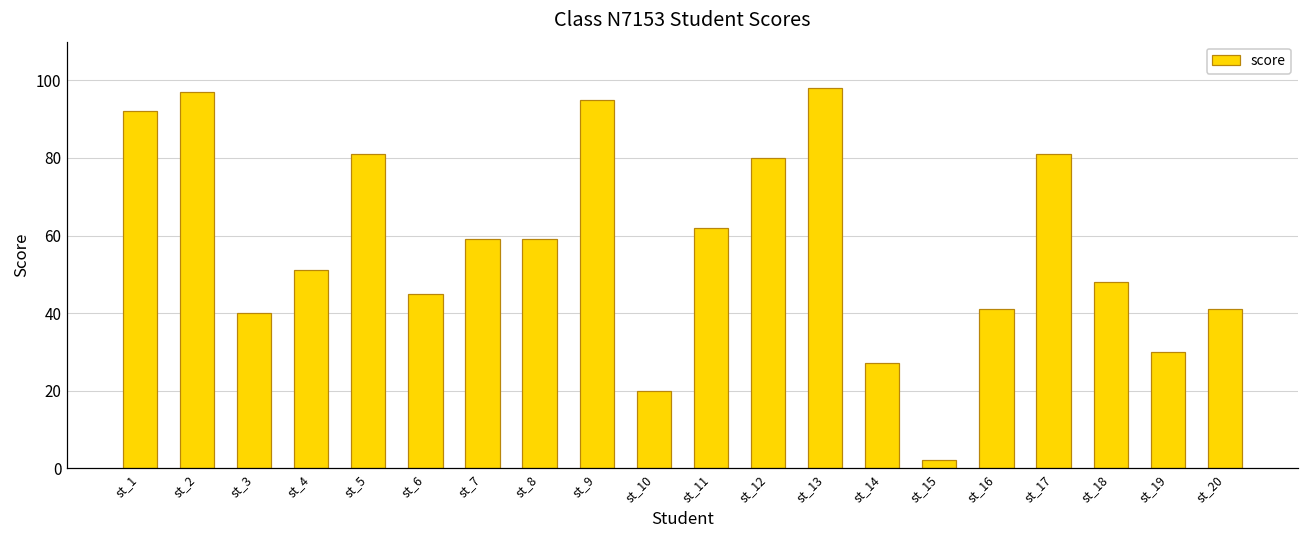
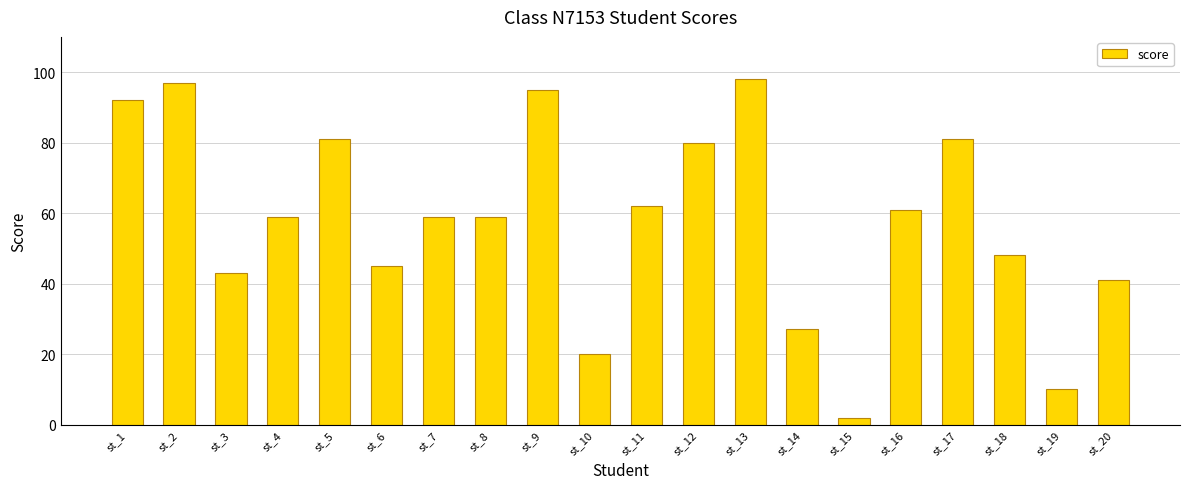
st_3: 40 -> 43
st_4: 51 -> 59
st_16: 41 -> 61
st_19: 30 -> 10
